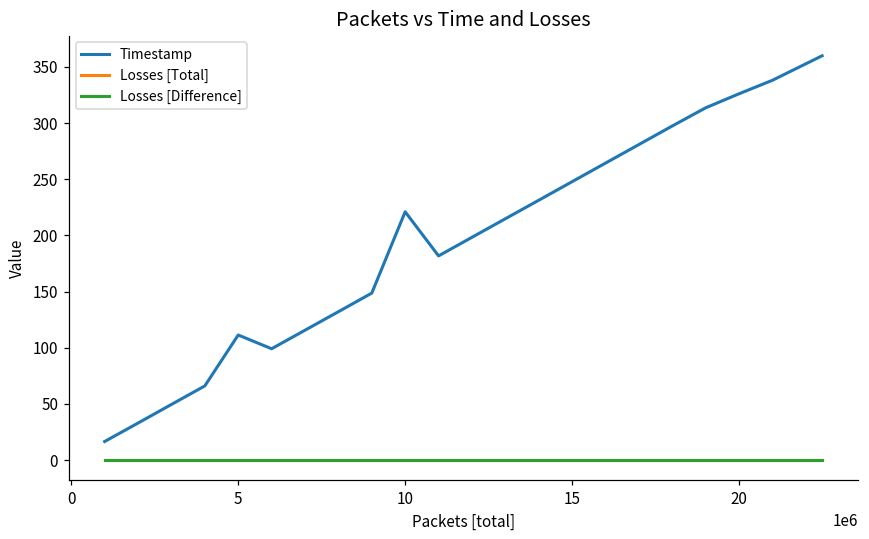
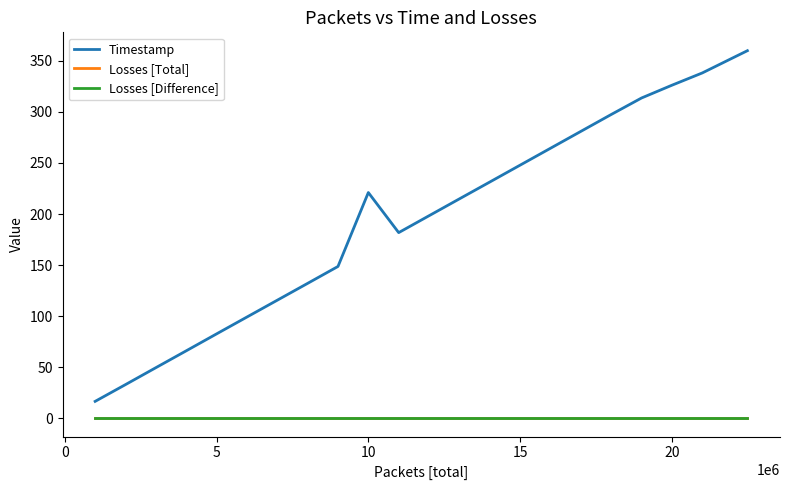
Timestamp, 5: 111 -> 83
